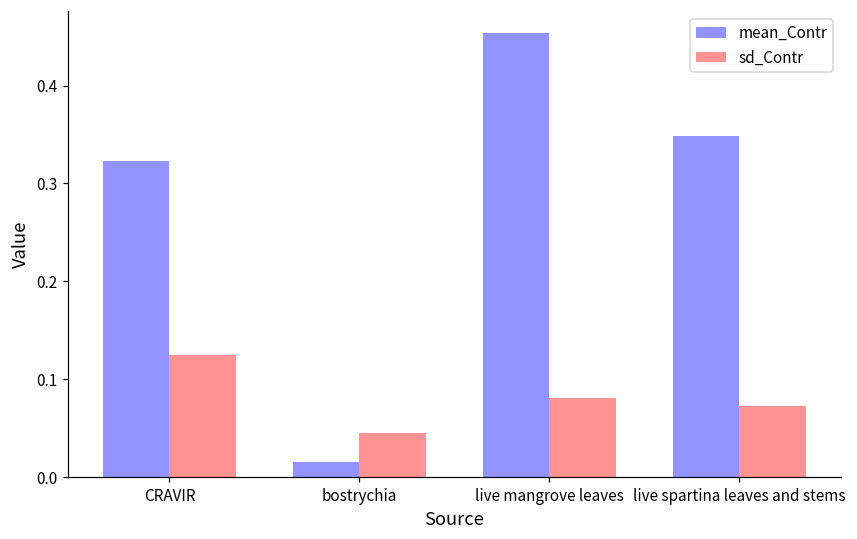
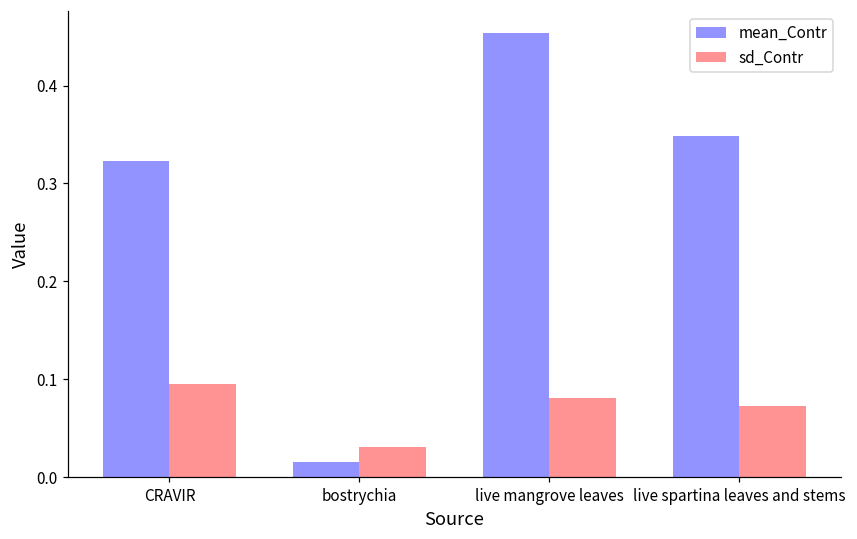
sd_Contr, CRAVIR: 0.12 -> 0.10
sd_Contr, bostrychia: 0.05 -> 0.03
